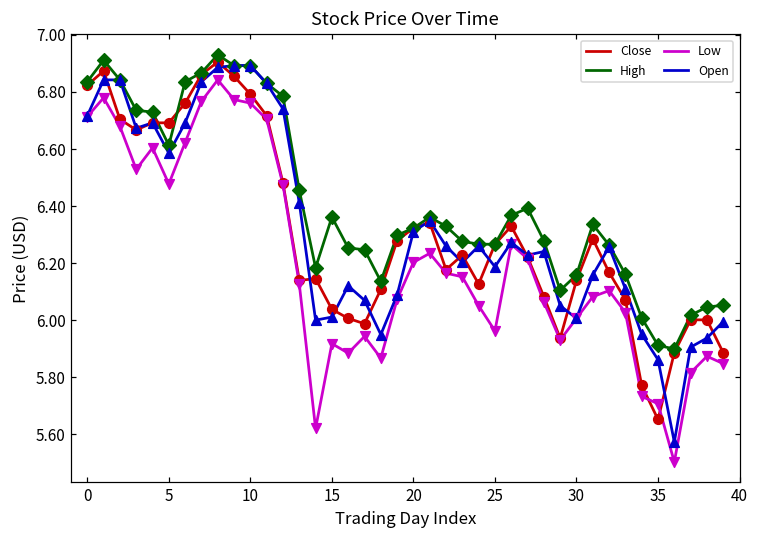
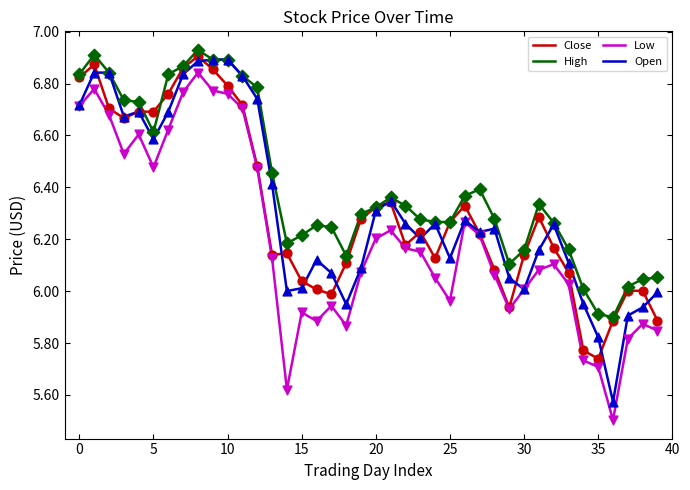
High, 15: 6.36 -> 6.22
Open, 25: 6.19 -> 6.13
Close, 35: 5.65 -> 5.74
Open, 35: 5.86 -> 5.82
